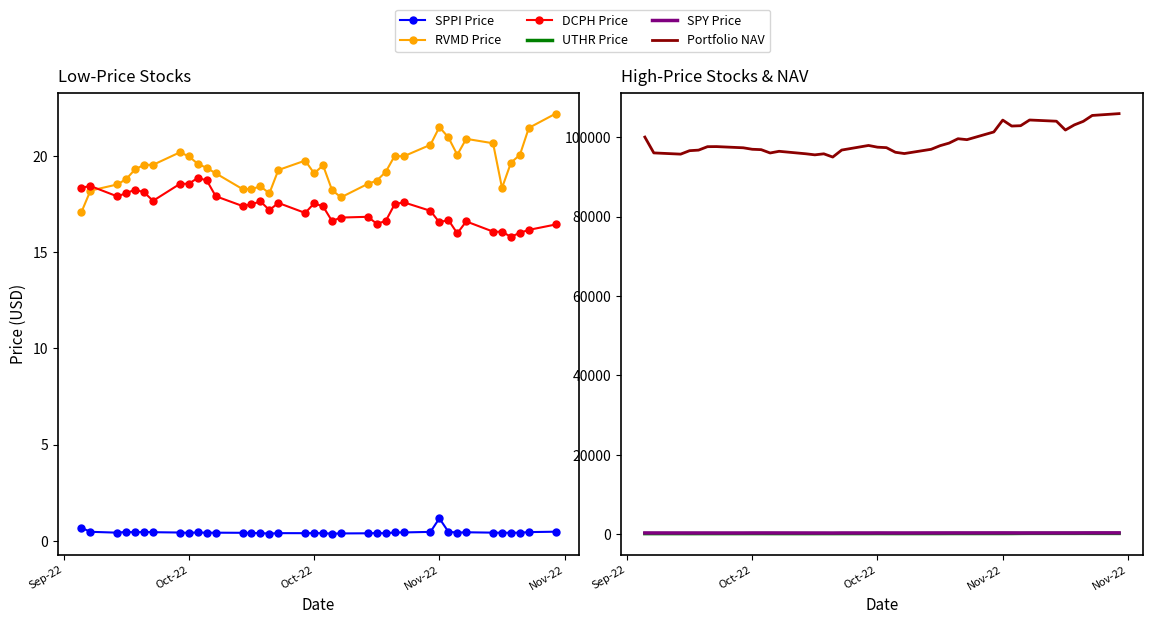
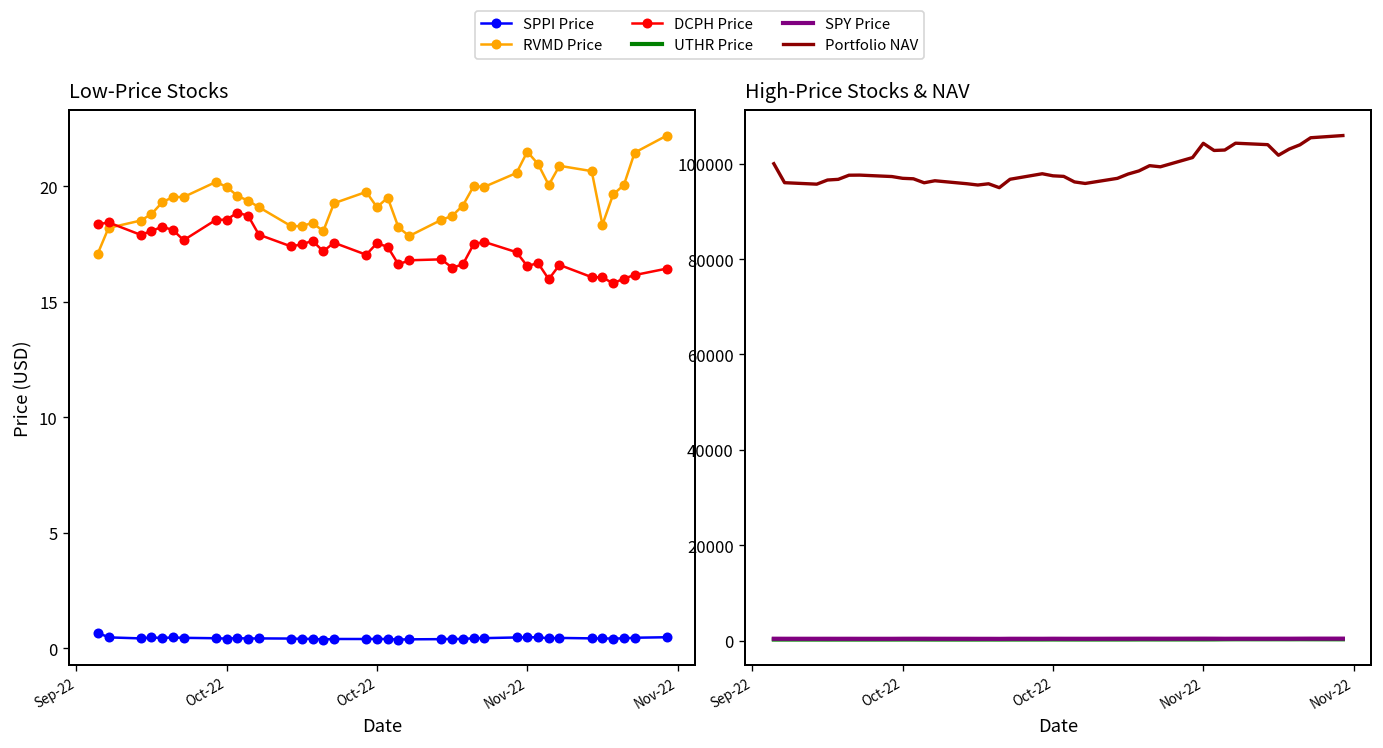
Low-Price Stocks, SPPI Price, Nov-22: 1.2 -> 0.5
